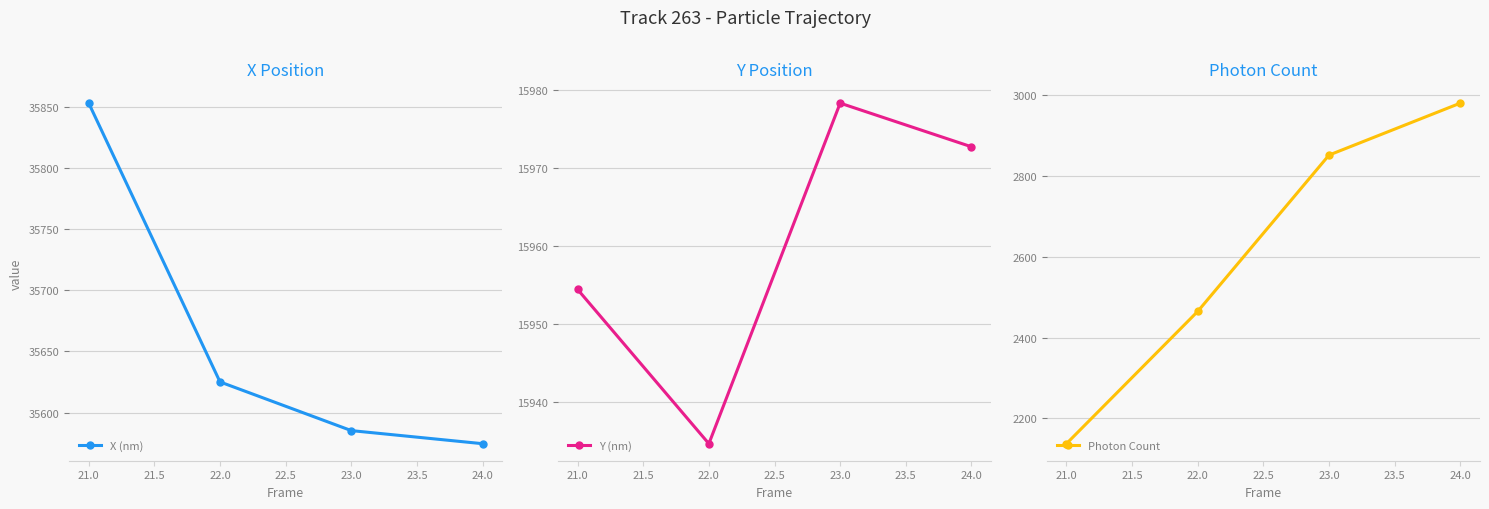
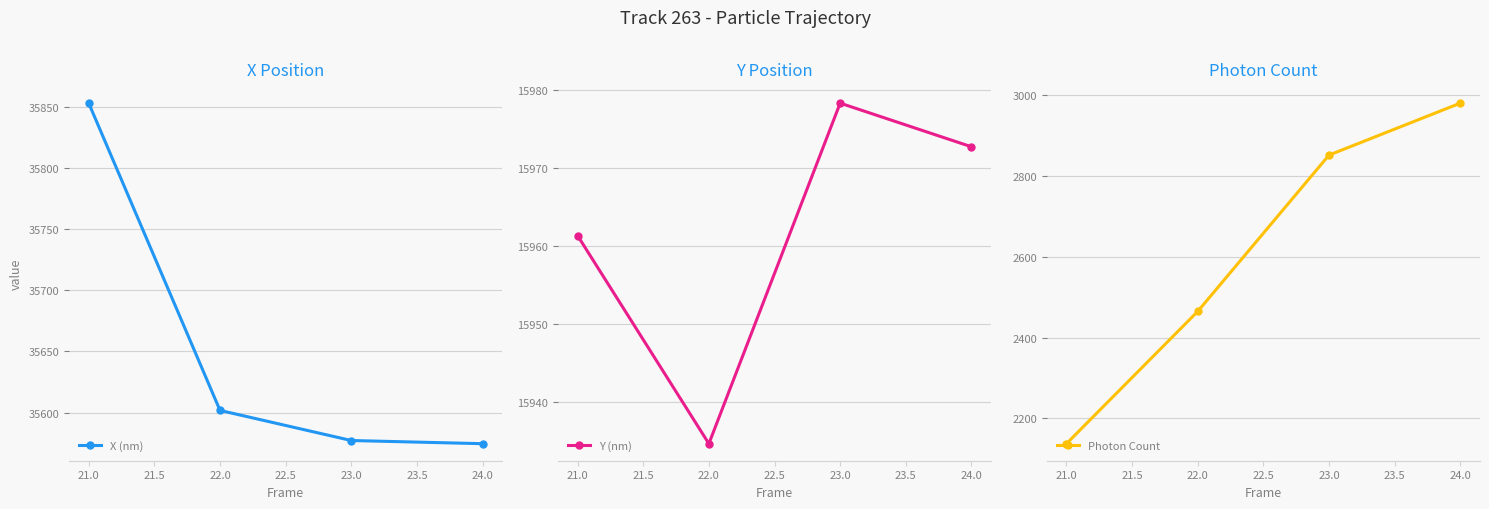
X Position, 22.0: 35625 -> 35602
X Position, 23.0: 35585 -> 35577
Y Position, 21.0: 15954 -> 15961
